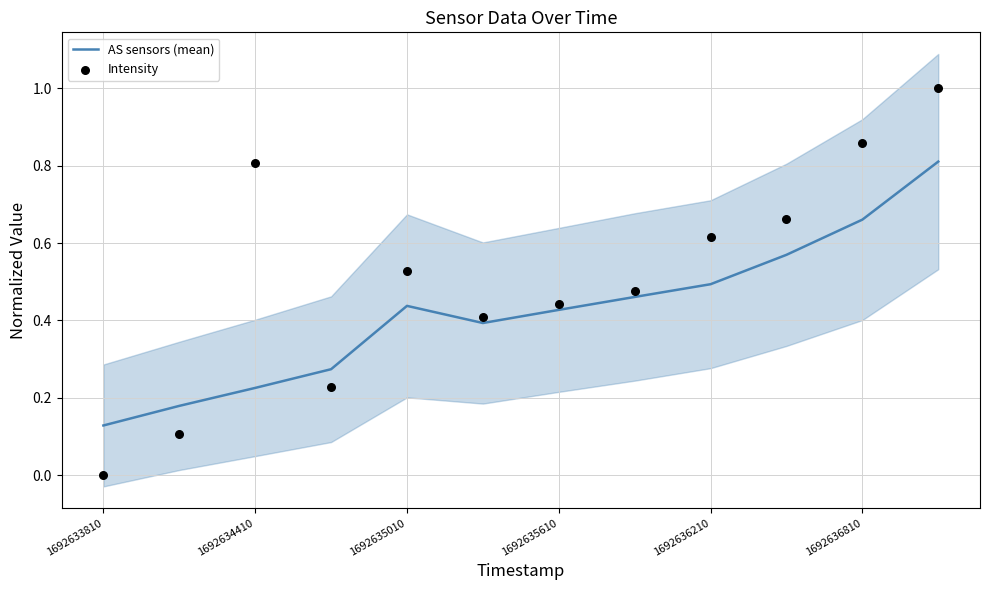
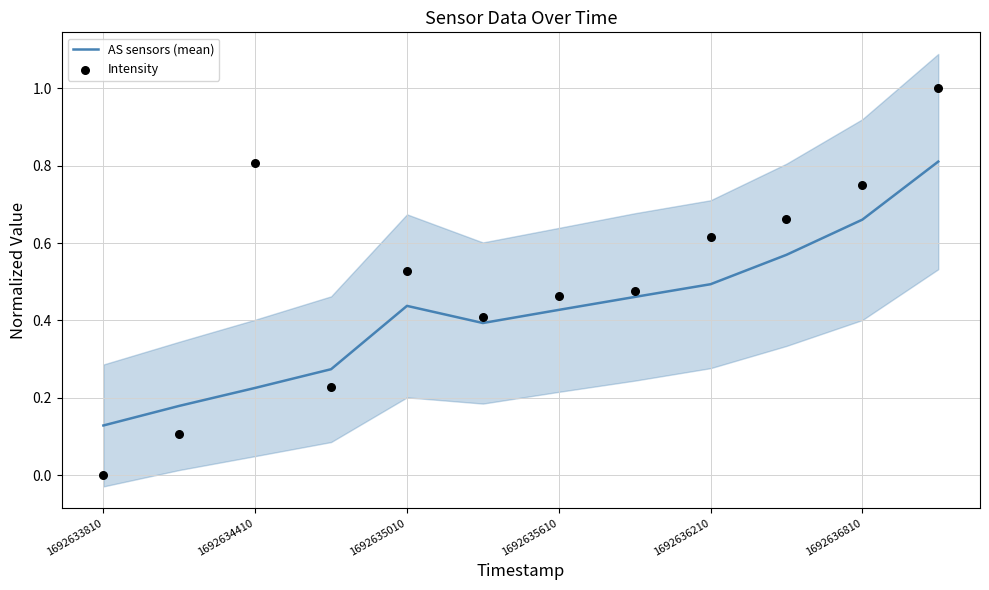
Intensity, 1692635610: 0.44 -> 0.46
Intensity, 1692636810: 0.86 -> 0.75
